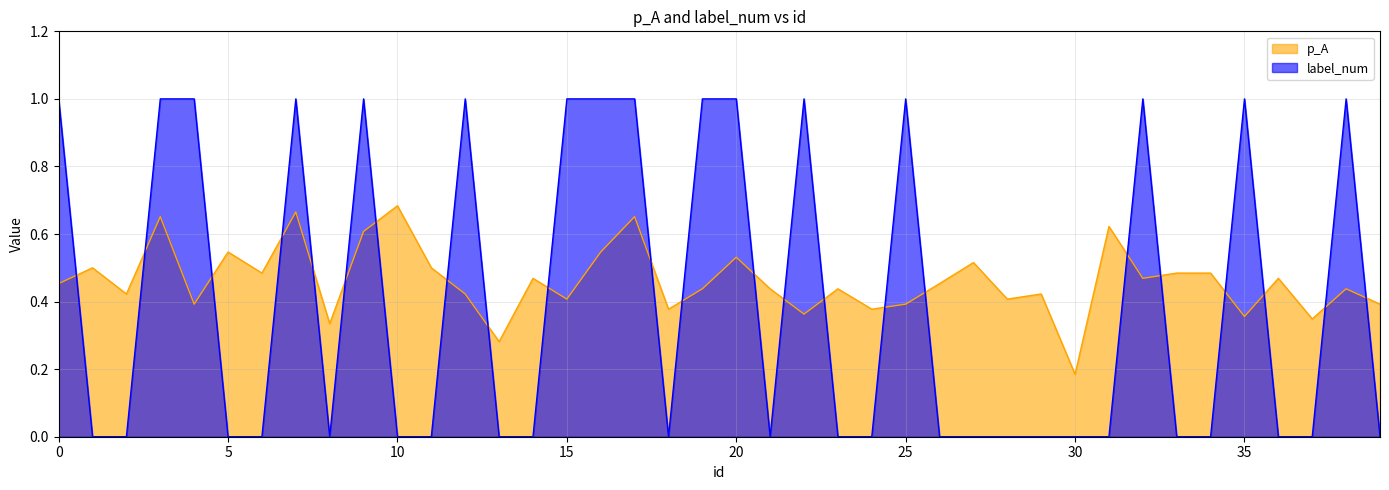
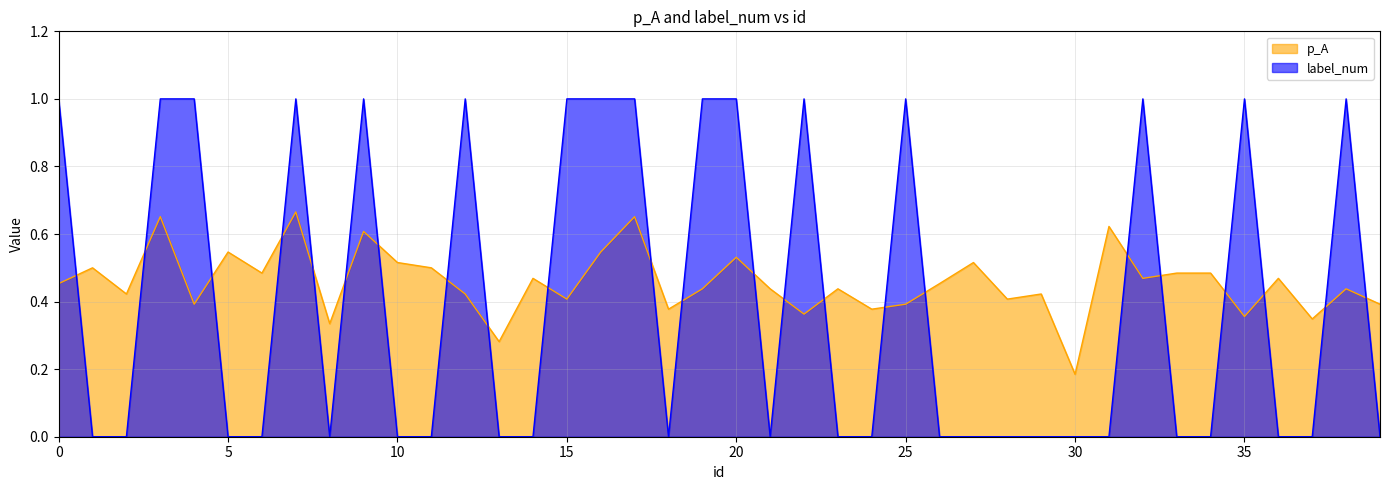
p_A, 10: 0.68 -> 0.52
